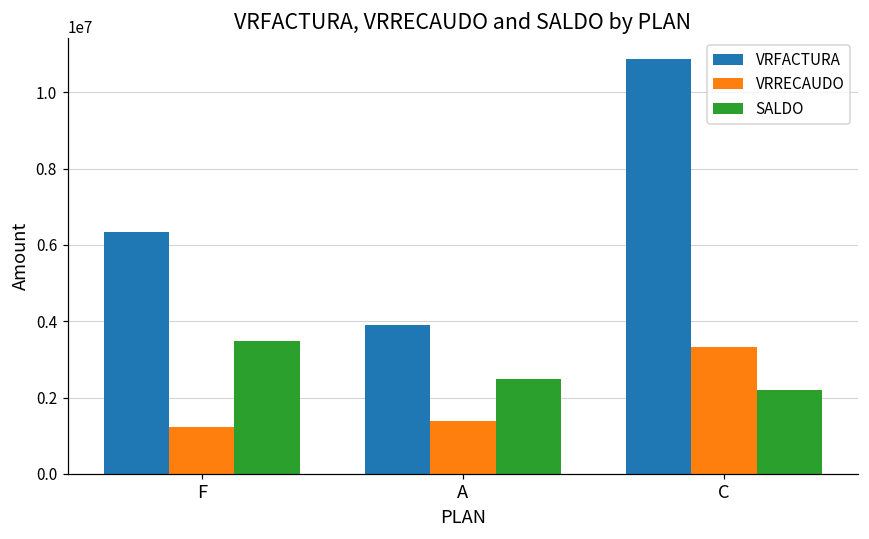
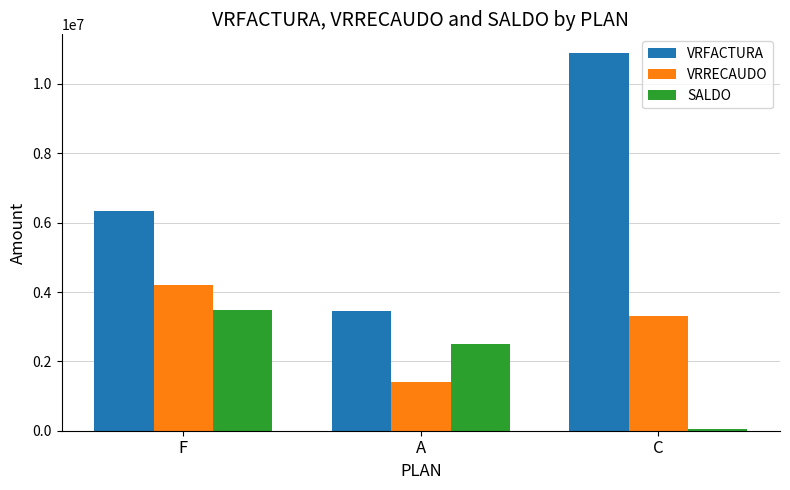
VRRECAUDO, F: 1200000 -> 4200000
VRFACTURA, A: 3900000 -> 3400000
SALDO, C: 2200000 -> 0
